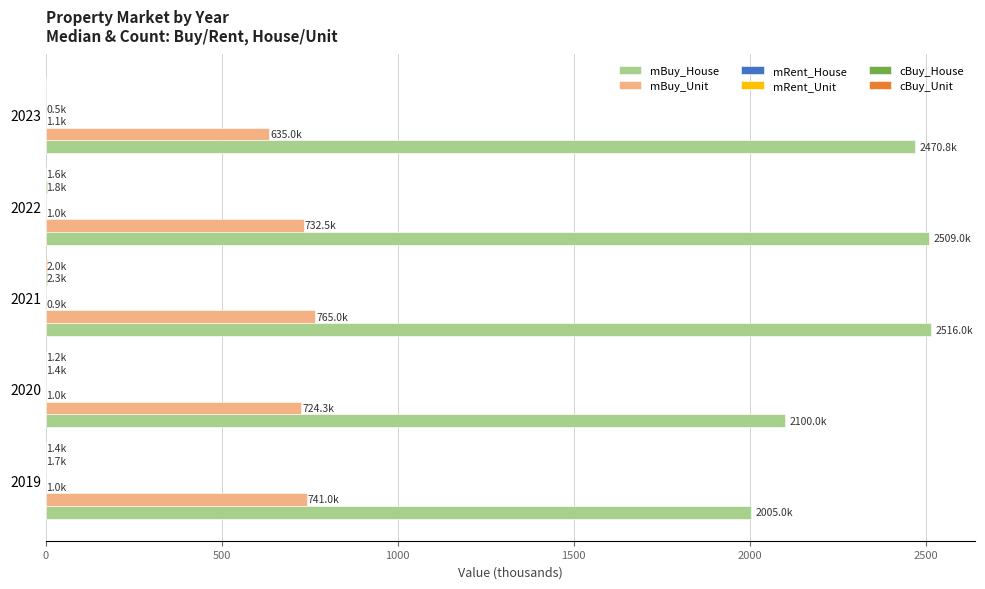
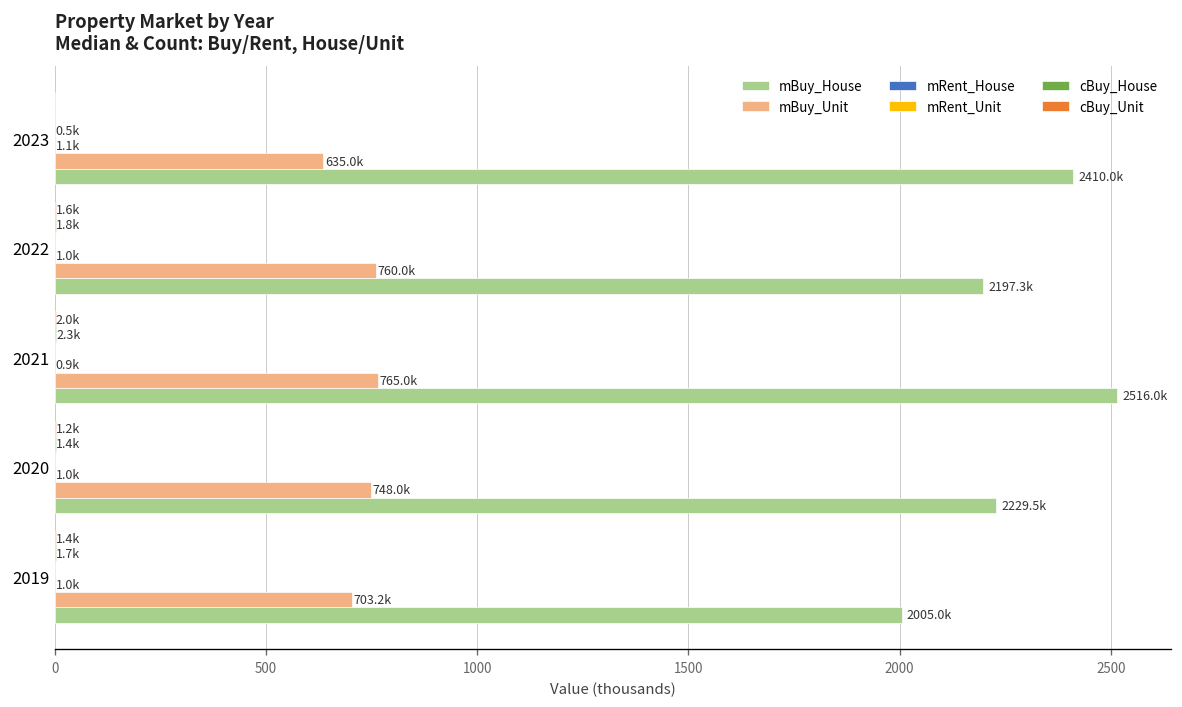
mBuy_House, 2023: 2470.8k -> 2410.0k
mBuy_Unit, 2022: 732.5k -> 760.0k
mBuy_House, 2022: 2509.0k -> 2197.3k
mBuy_Unit, 2020: 724.3k -> 748.0k
mBuy_House, 2020: 2100.0k -> 2229.5k
mBuy_Unit, 2019: 741.0k -> 703.2k
